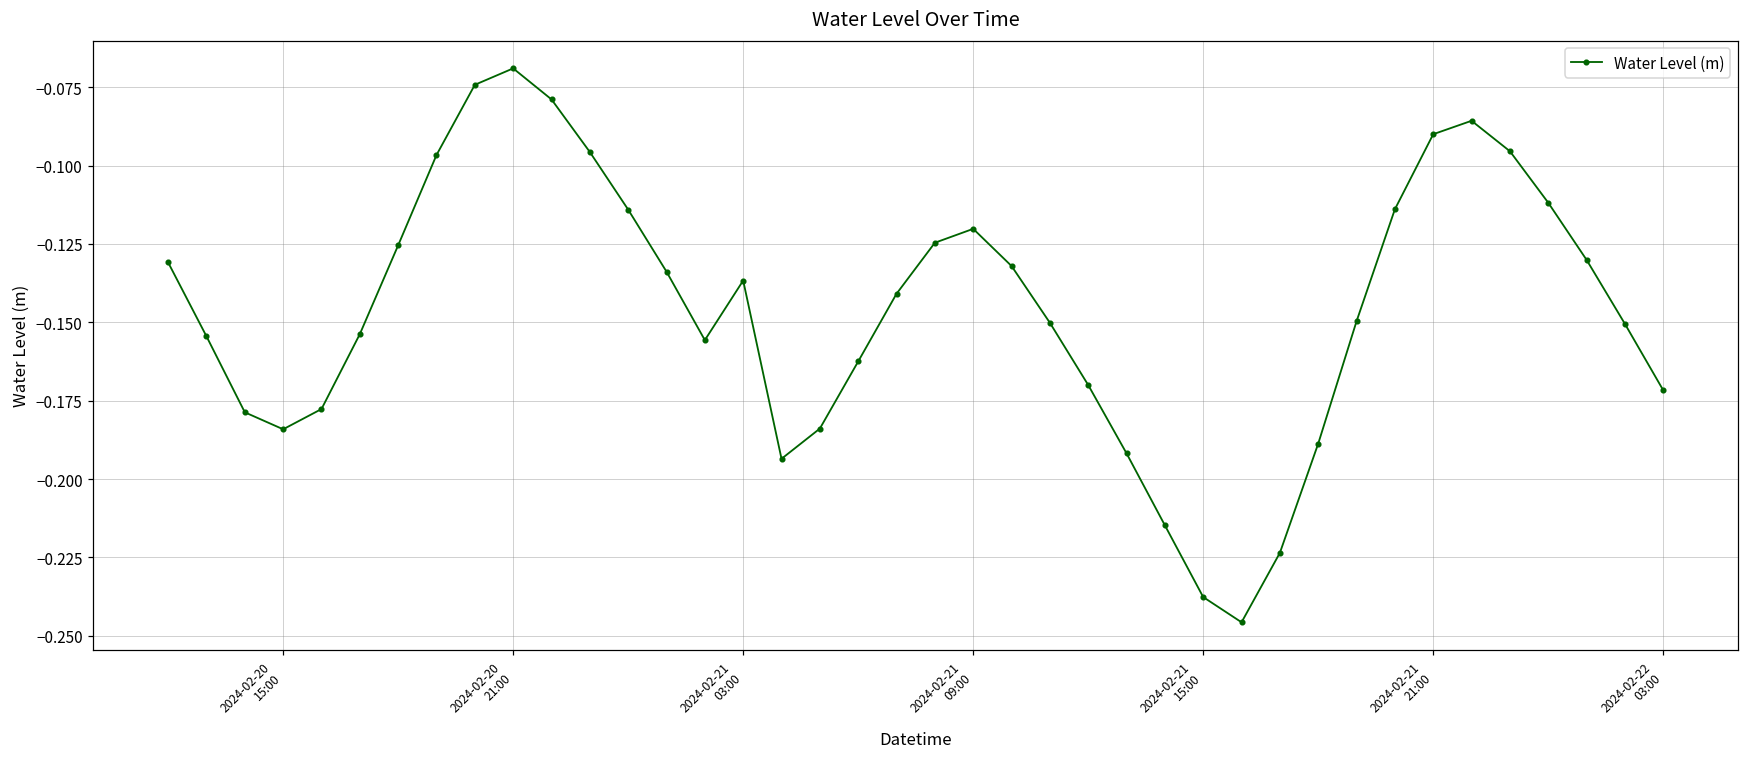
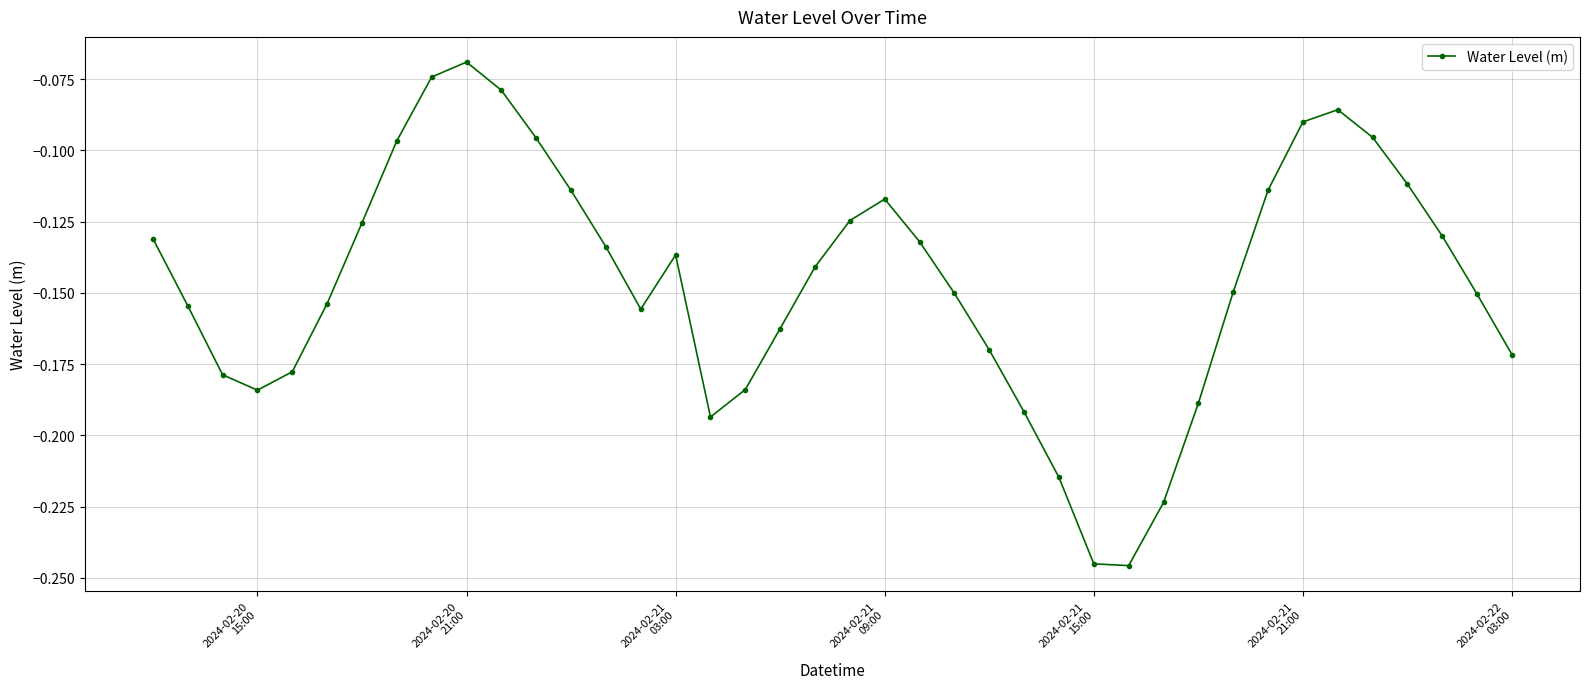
2024-02-21 09:00: -0.120 -> -0.117
2024-02-21 15:00: -0.238 -> -0.245
